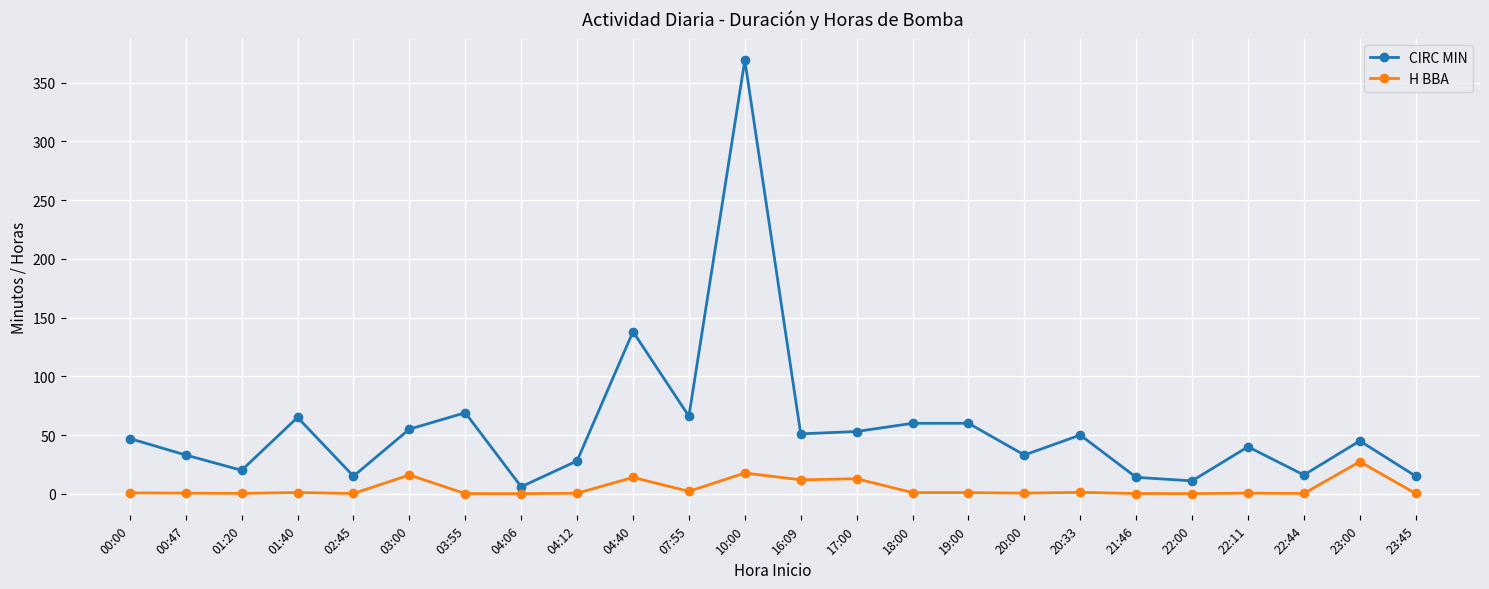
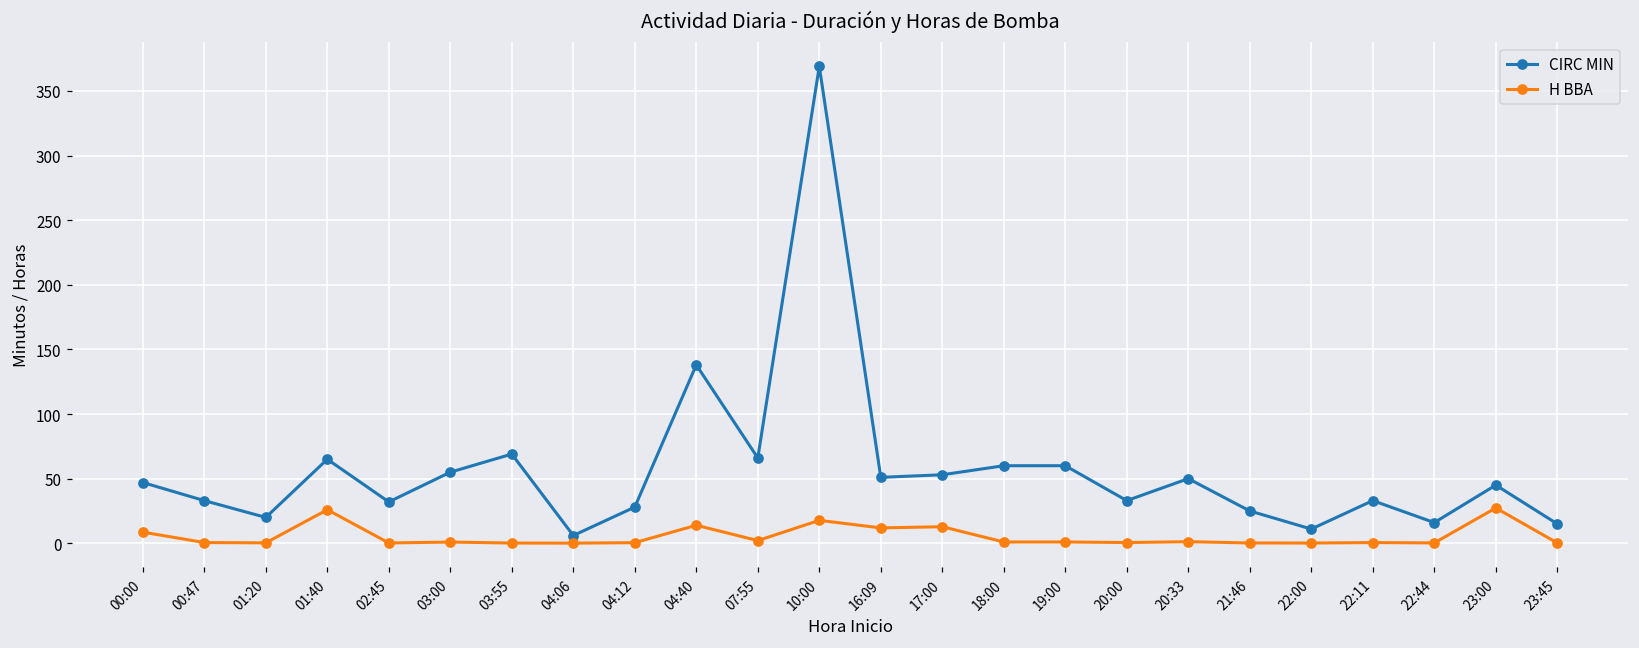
H BBA, 00:00: 1 -> 9
H BBA, 01:40: 1 -> 26
CIRC MIN, 02:45: 15 -> 32
H BBA, 03:00: 16 -> 1
CIRC MIN, 21:46: 14 -> 25
CIRC MIN, 22:11: 40 -> 33
